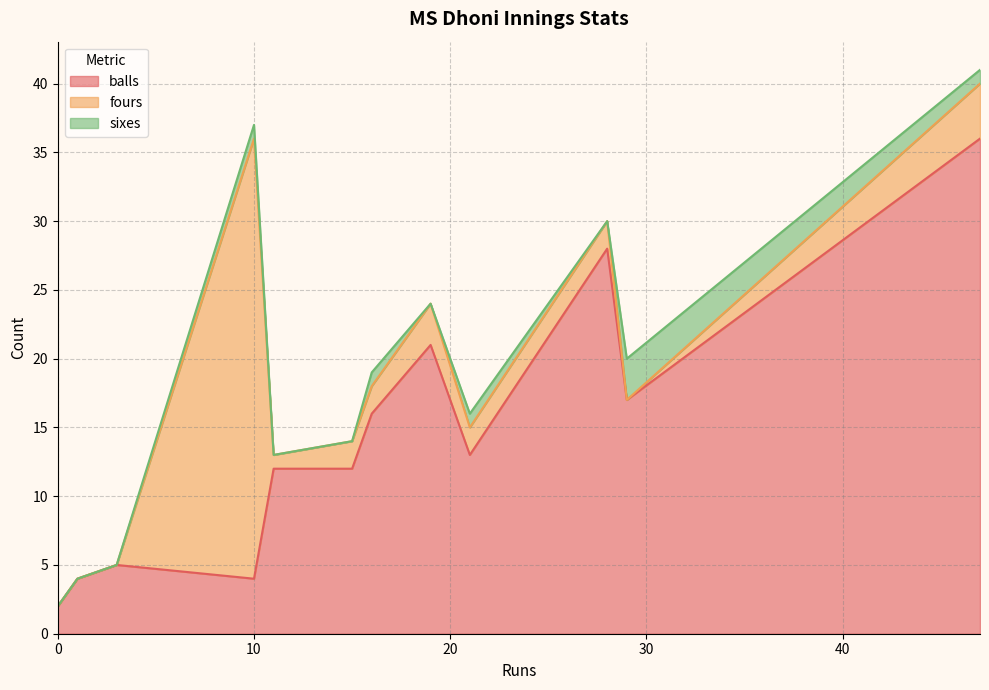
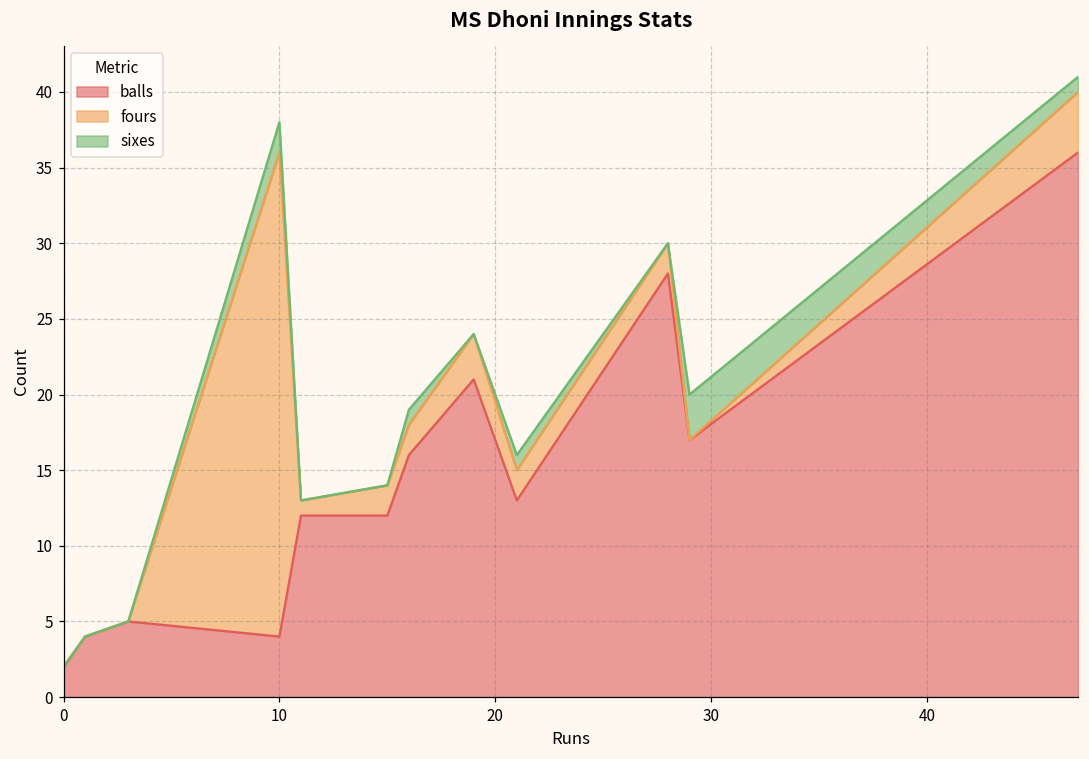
sixes, 10: 1 -> 2
